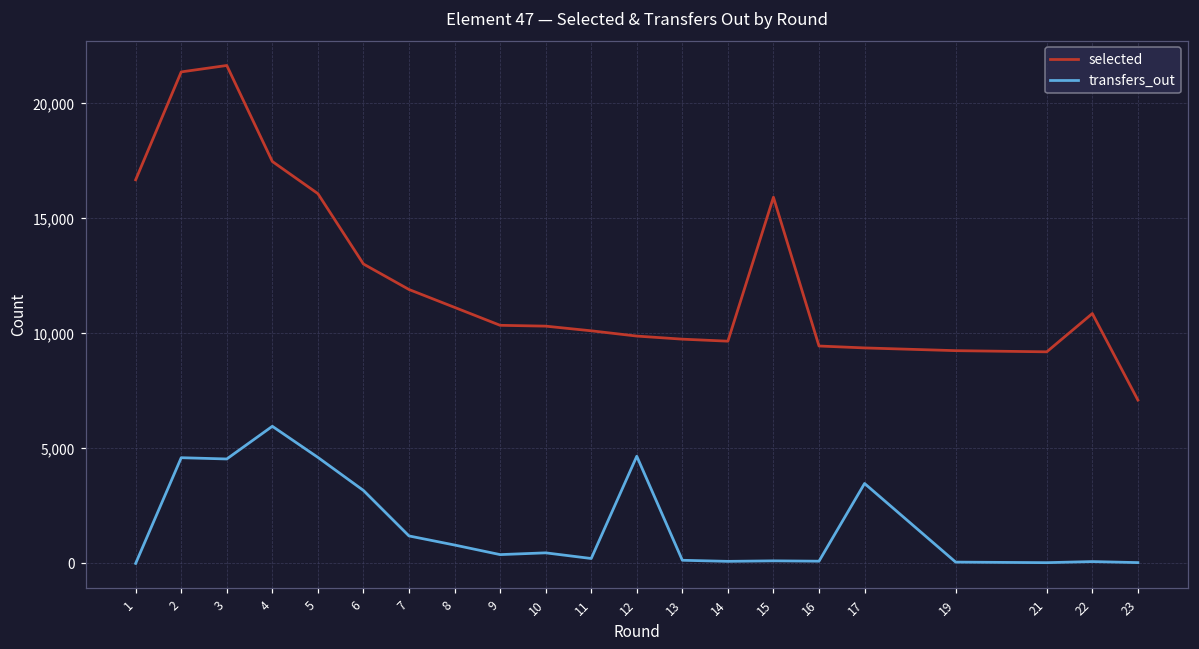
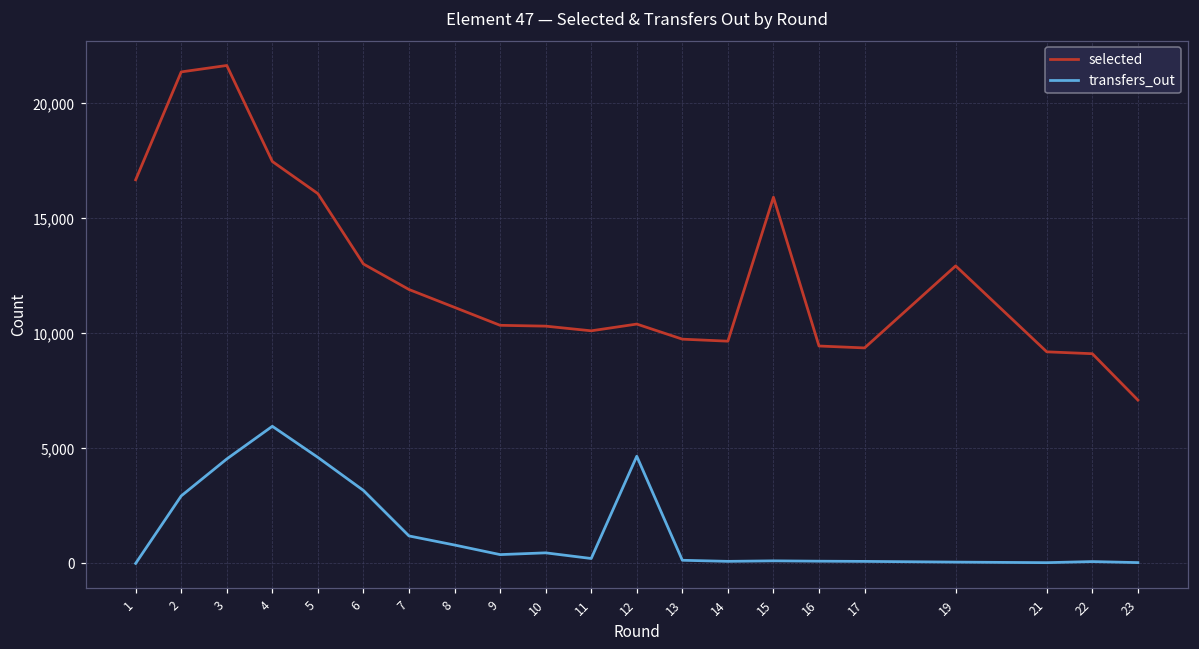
transfers_out, 2: 4,600 -> 2,900
selected, 12: 9,900 -> 10,400
transfers_out, 17: 3,500 -> 100
selected, 19: 9,300 -> 12,900
selected, 22: 10,900 -> 9,100
